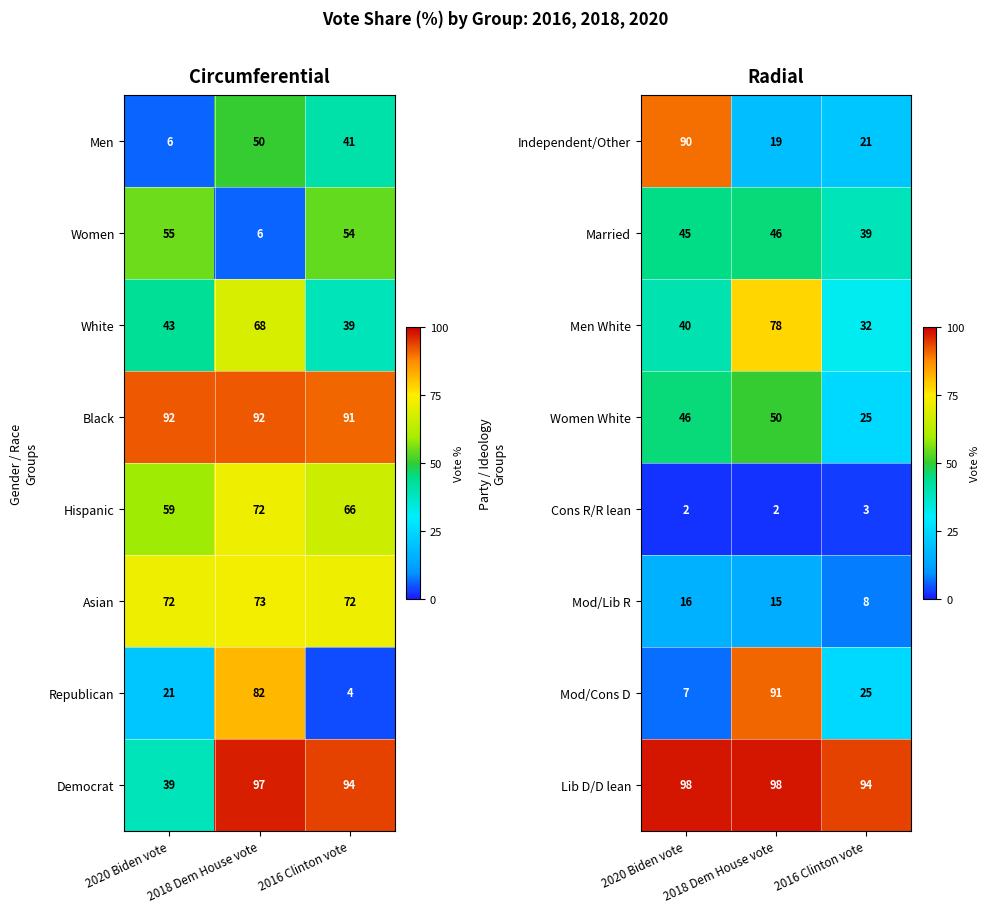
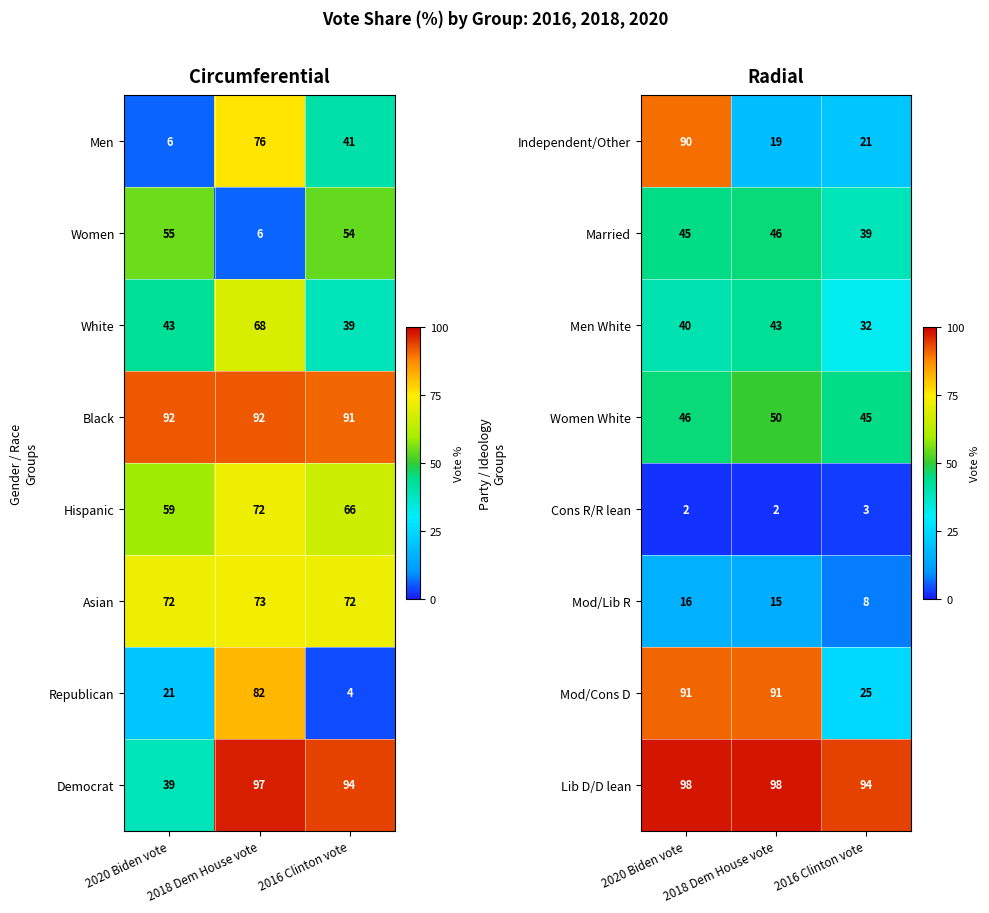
Circumferential, Men, 2018 Dem House vote: 50 -> 76
Radial, Men White, 2018 Dem House vote: 78 -> 43
Radial, Women White, 2016 Clinton vote: 25 -> 45
Radial, Mod/Cons D, 2020 Biden vote: 7 -> 91
